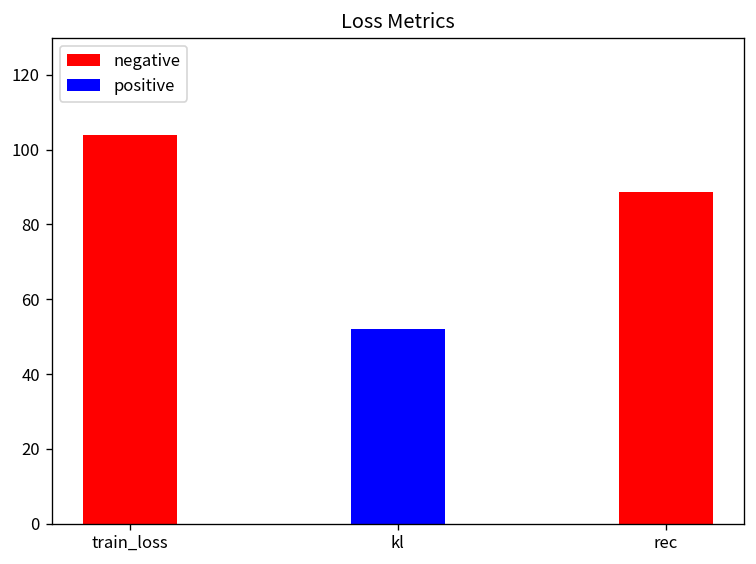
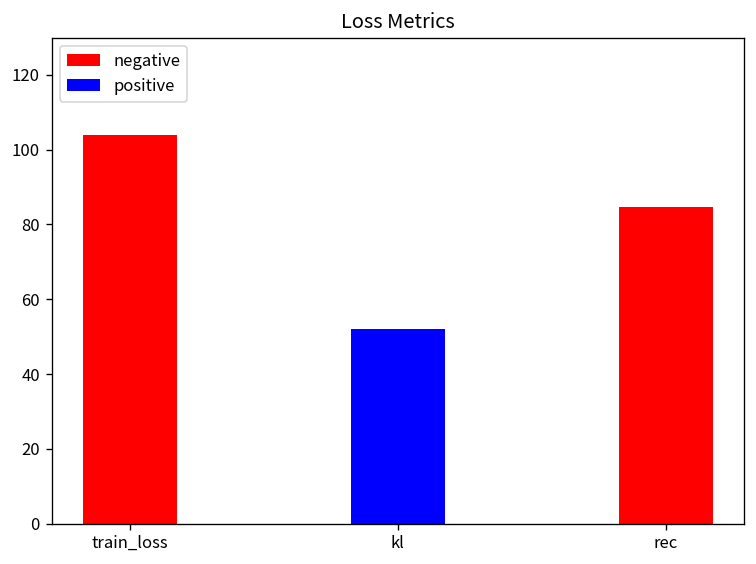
rec: 89 -> 85
